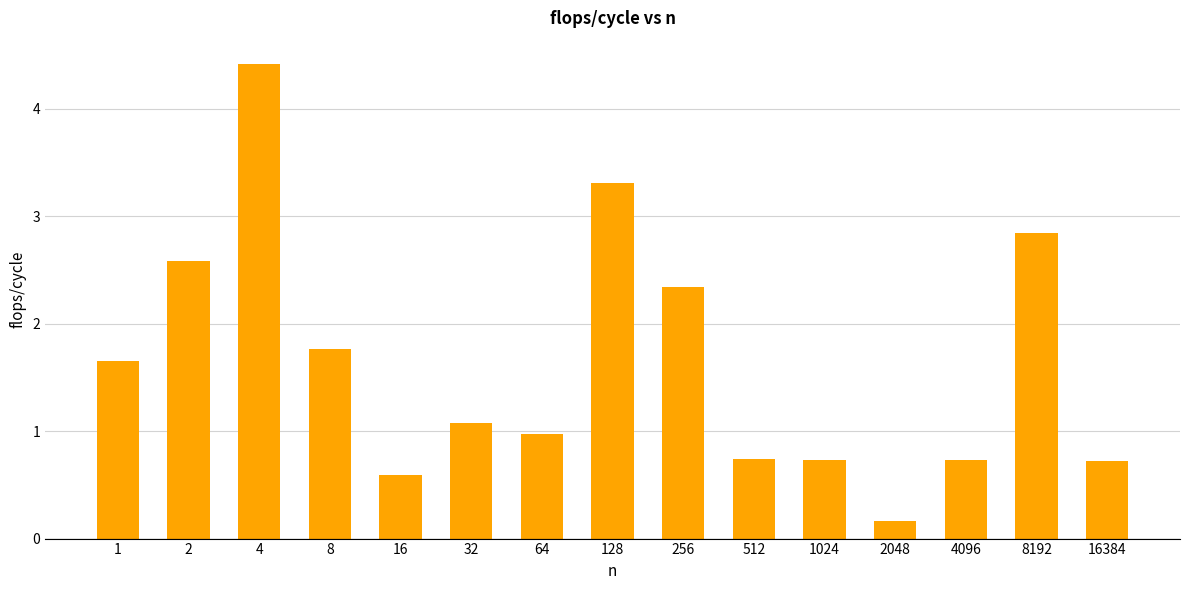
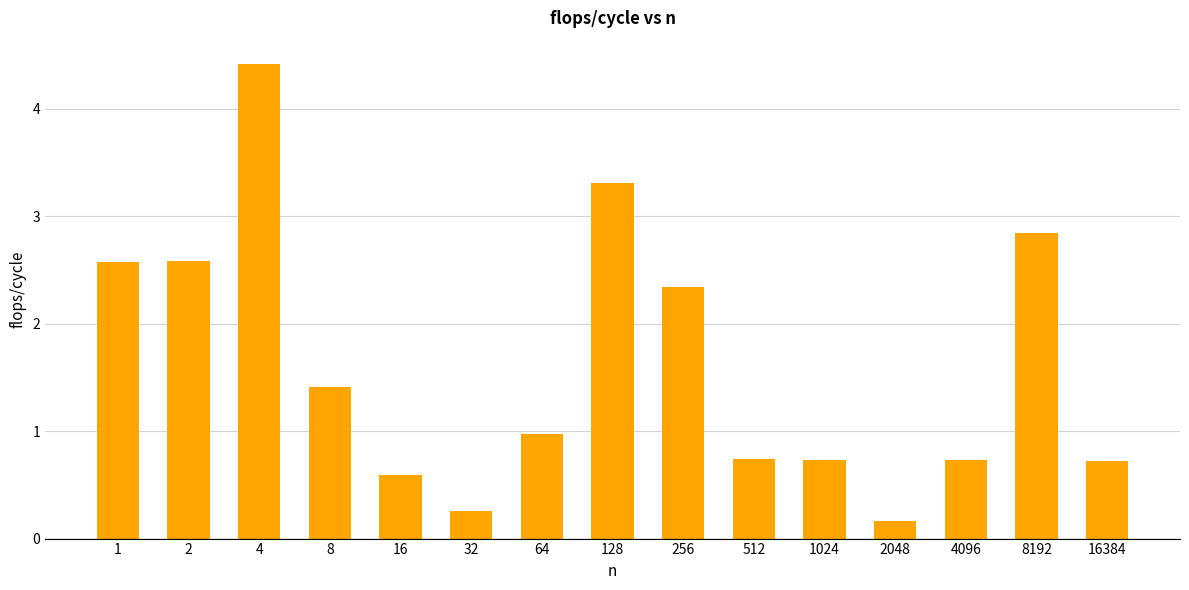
1: 1.65 -> 2.57
8: 1.76 -> 1.42
32: 1.07 -> 0.26
